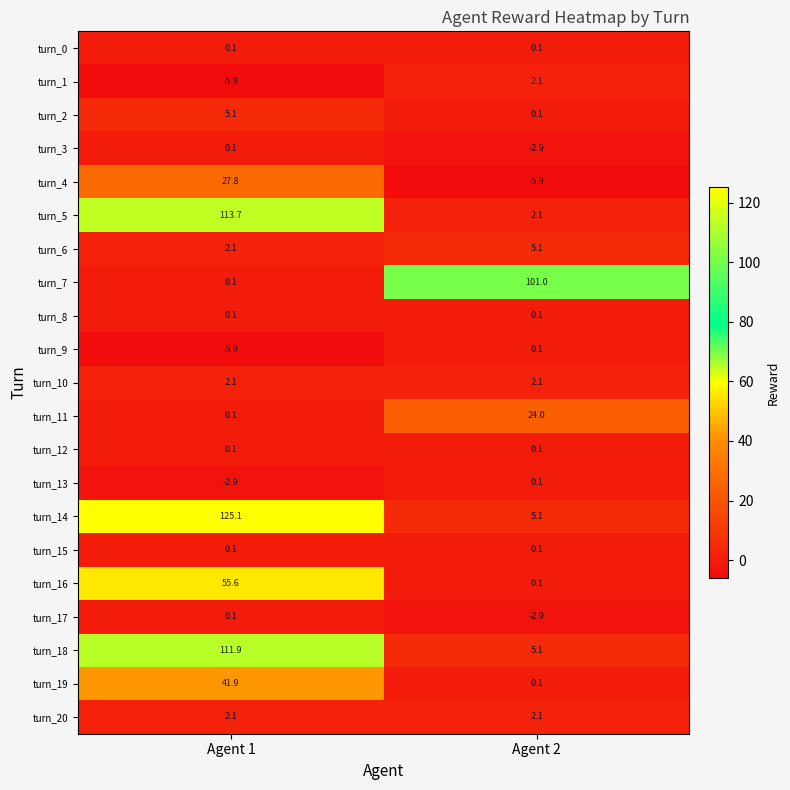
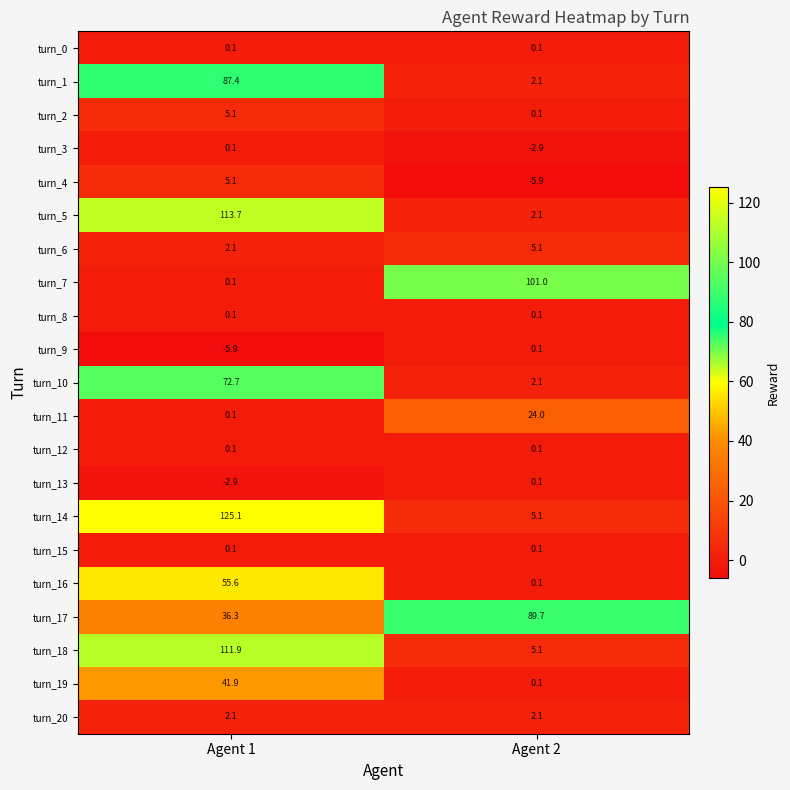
turn_1, Agent 1: -5.9 -> 87.4
turn_4, Agent 1: 27.8 -> 5.1
turn_10, Agent 1: 2.1 -> 72.7
turn_17, Agent 1: 0.1 -> 36.3
turn_17, Agent 2: -2.9 -> 89.7
